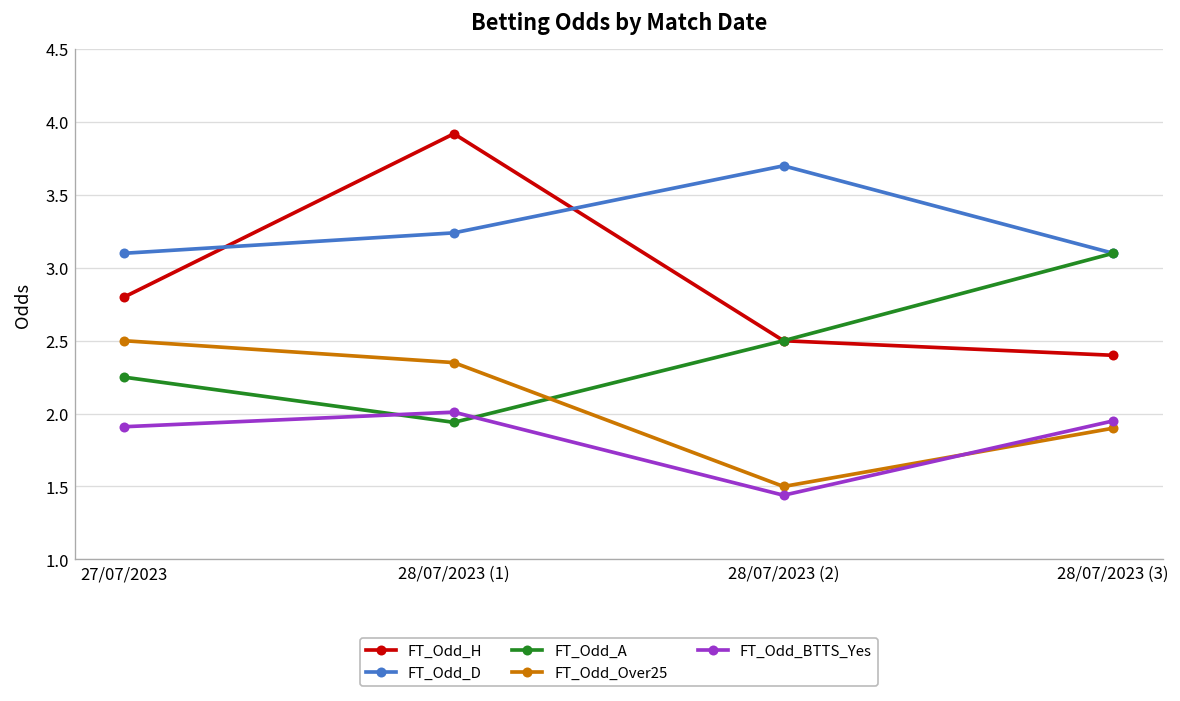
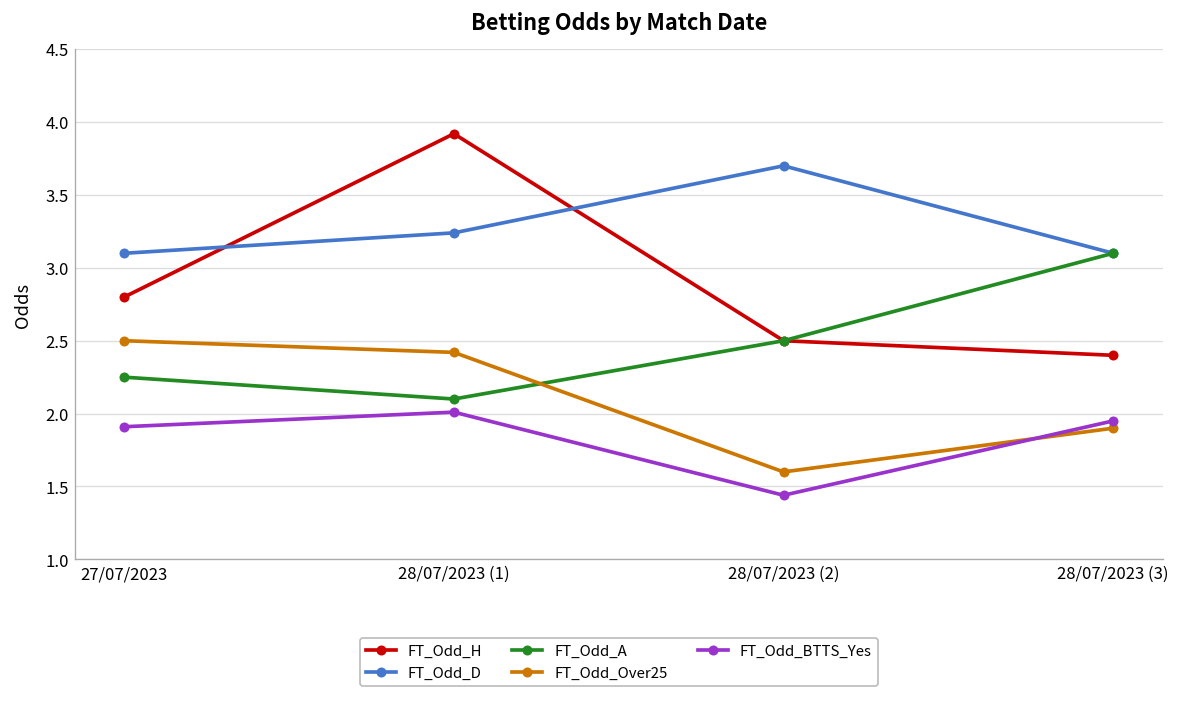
FT_Odd_A, 28/07/2023 (1): 1.94 -> 2.10
FT_Odd_Over25, 28/07/2023 (1): 2.35 -> 2.42
FT_Odd_Over25, 28/07/2023 (2): 1.5 -> 1.6
